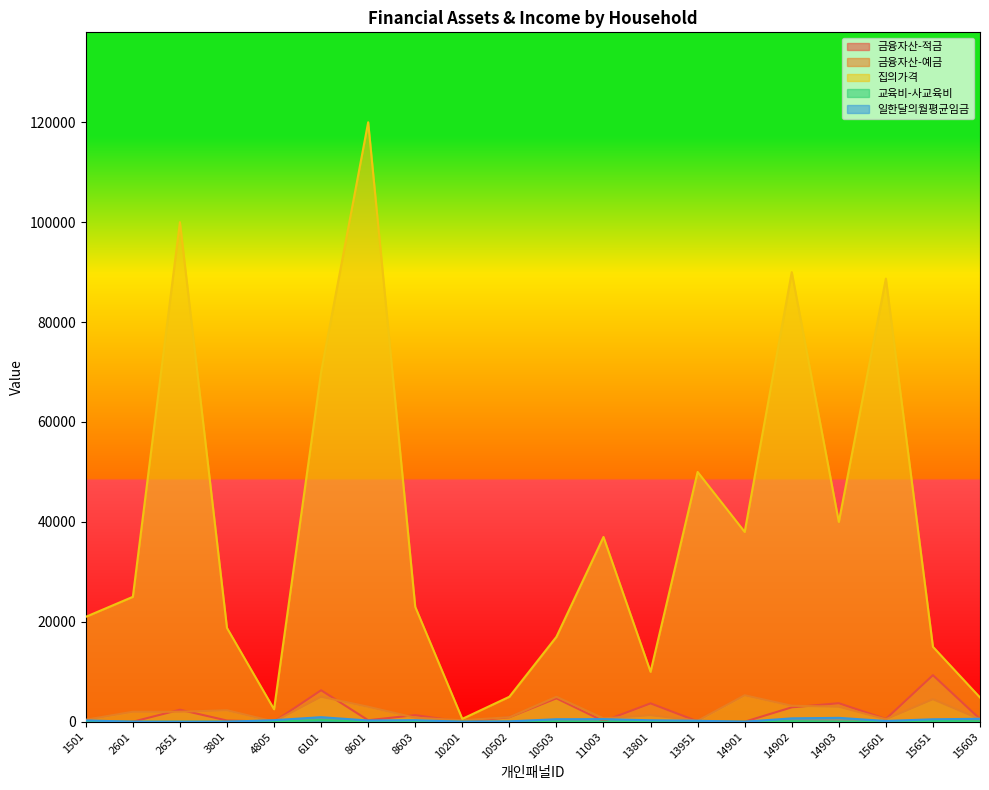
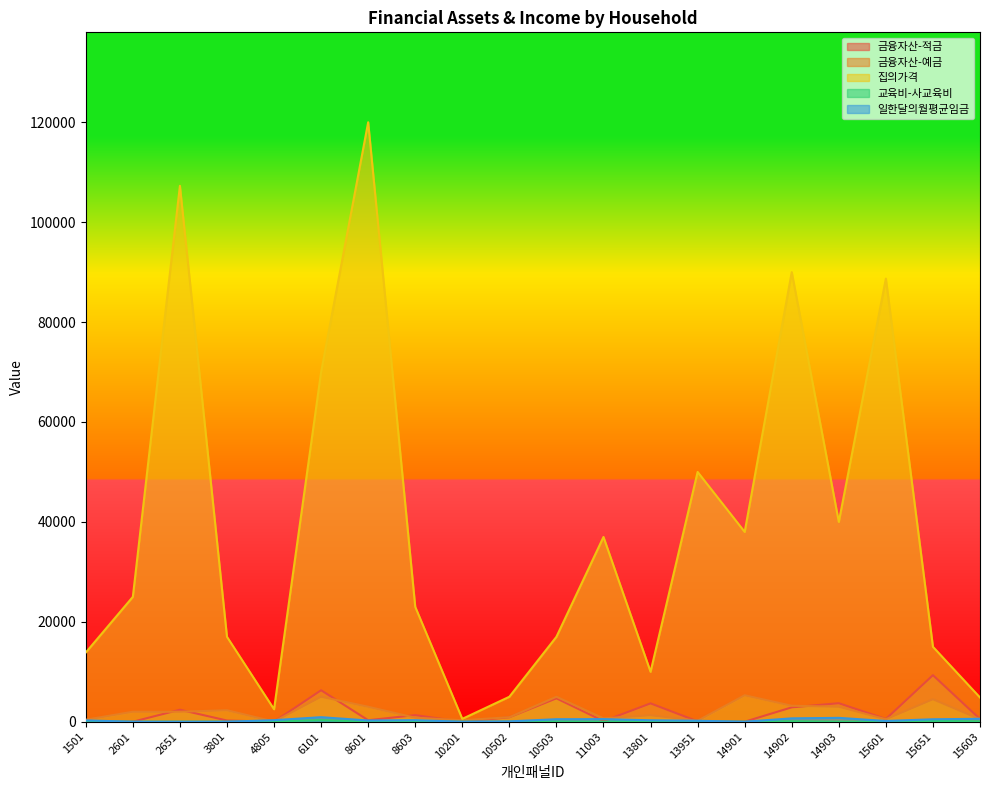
집의가격, 1501: 21000 -> 14000
집의가격, 2651: 100000 -> 107000
집의가격, 3801: 19000 -> 17000
